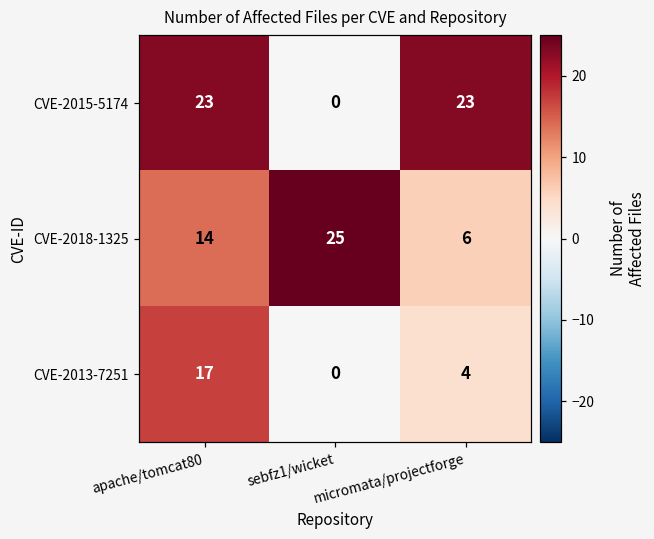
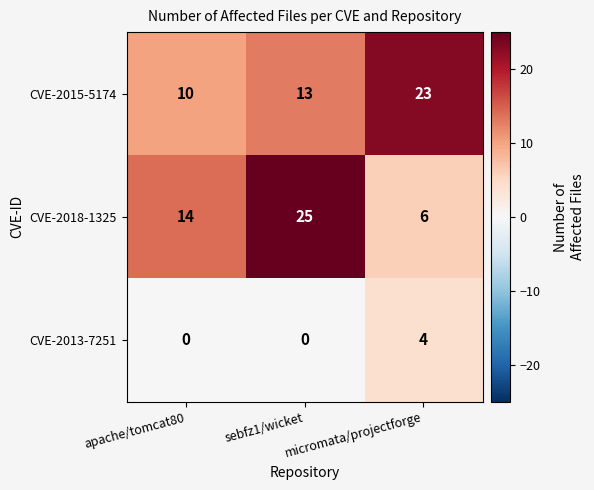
CVE-2015-5174, apache/tomcat80: 23 -> 10
CVE-2015-5174, sebfz1/wicket: 0 -> 13
CVE-2013-7251, apache/tomcat80: 17 -> 0
